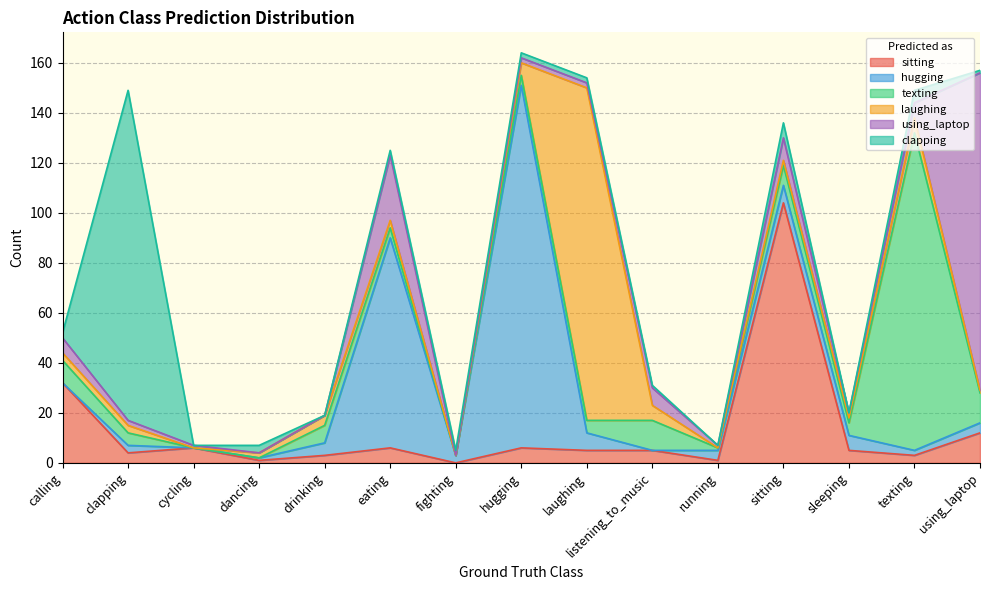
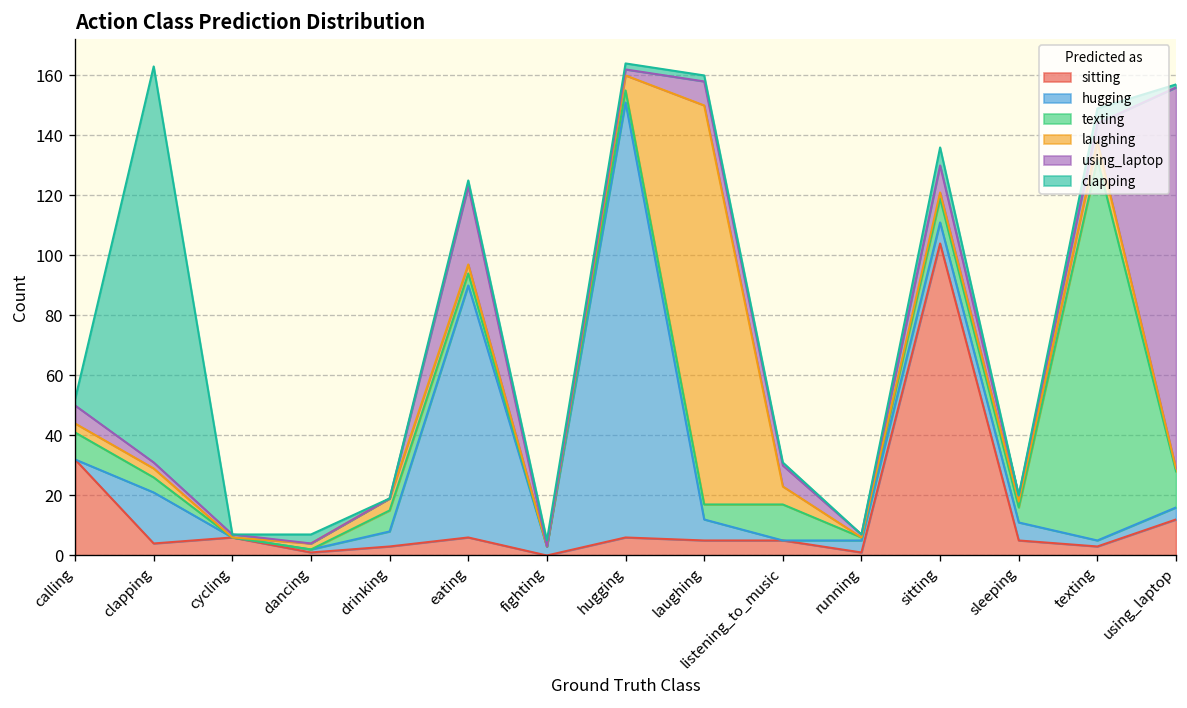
hugging, clapping: 3 -> 17
using_laptop, laughing: 2 -> 8
